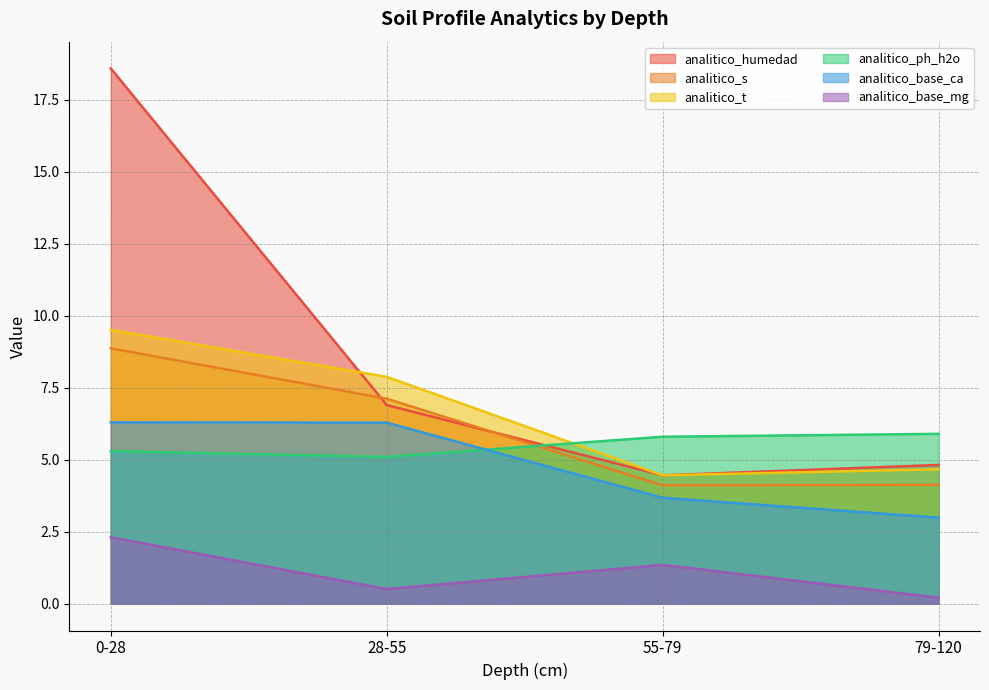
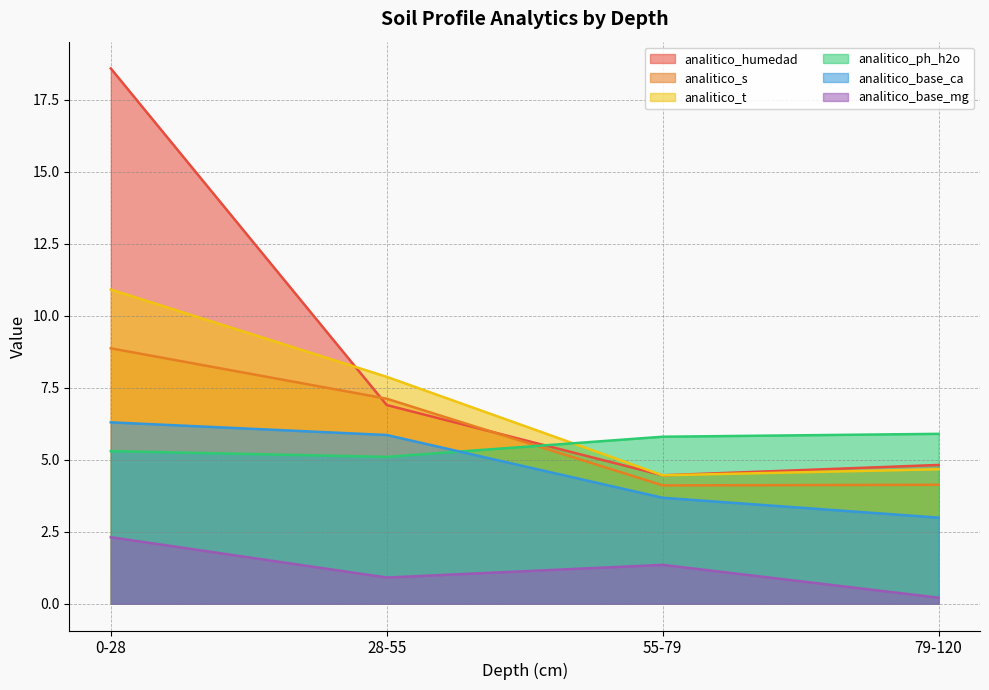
analitico_t, 0-28: 9.5 -> 10.9
analitico_base_ca, 28-55: 6.3 -> 5.9
analitico_base_mg, 28-55: 0.5 -> 0.9
